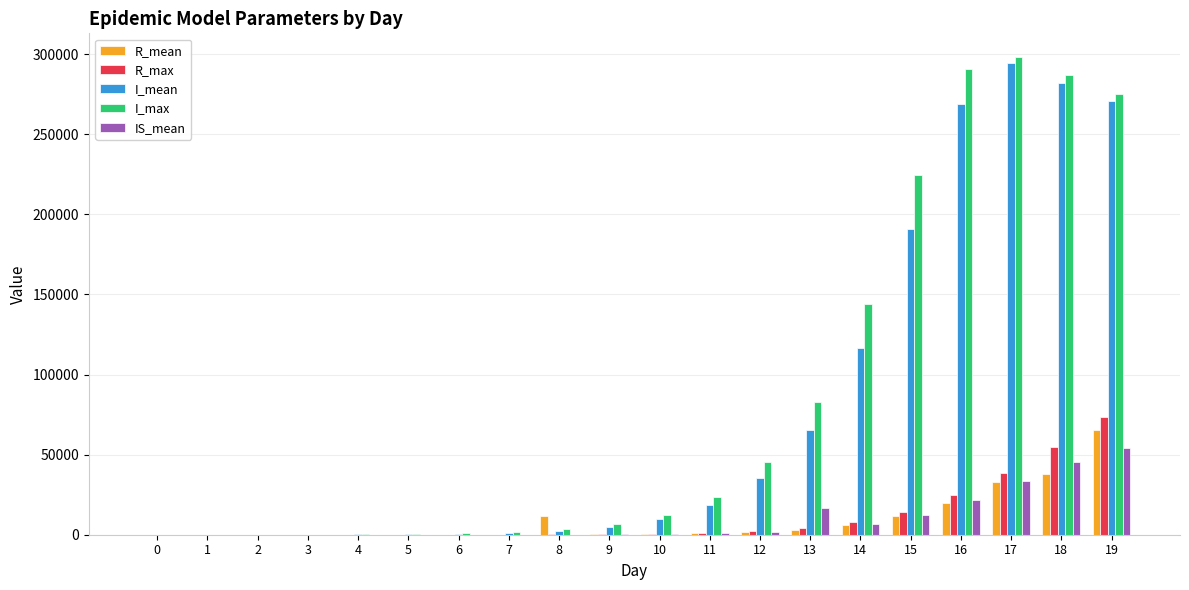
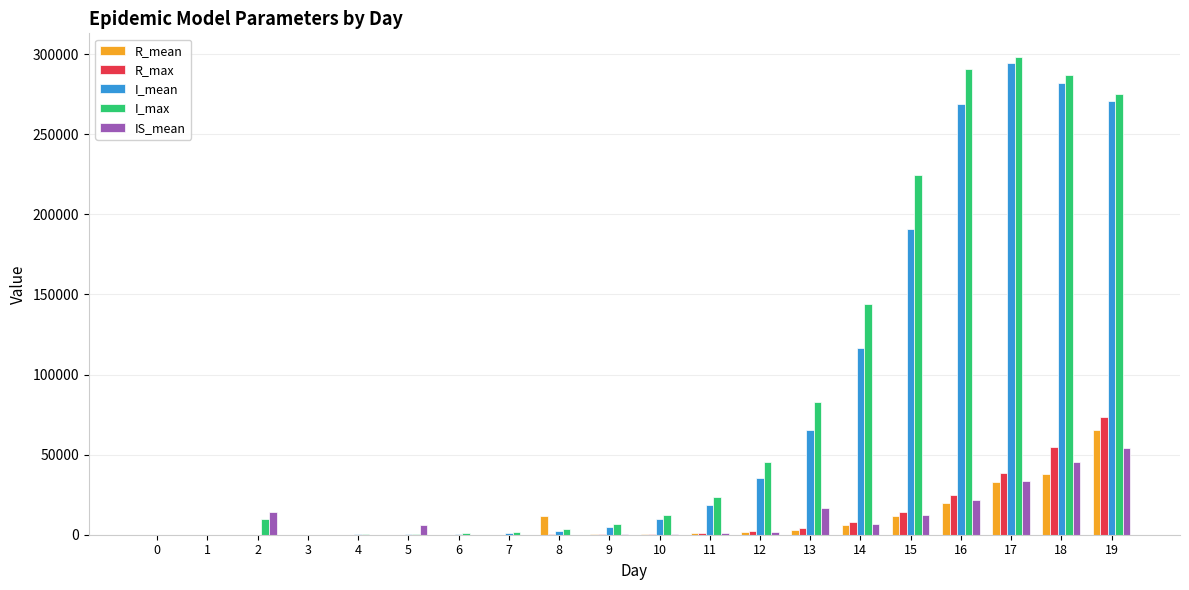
I_max, 2: 0 -> 10000
IS_mean, 2: 0 -> 14000
IS_mean, 5: 0 -> 6000
